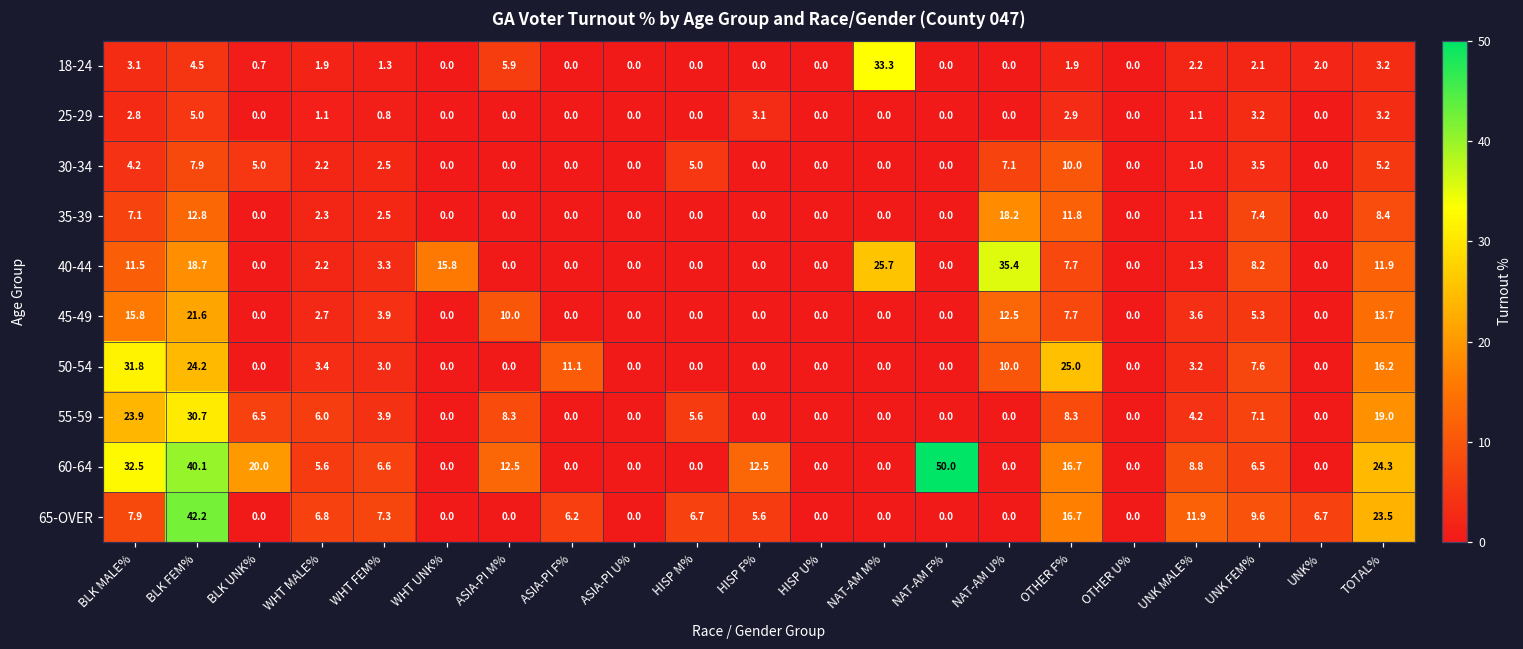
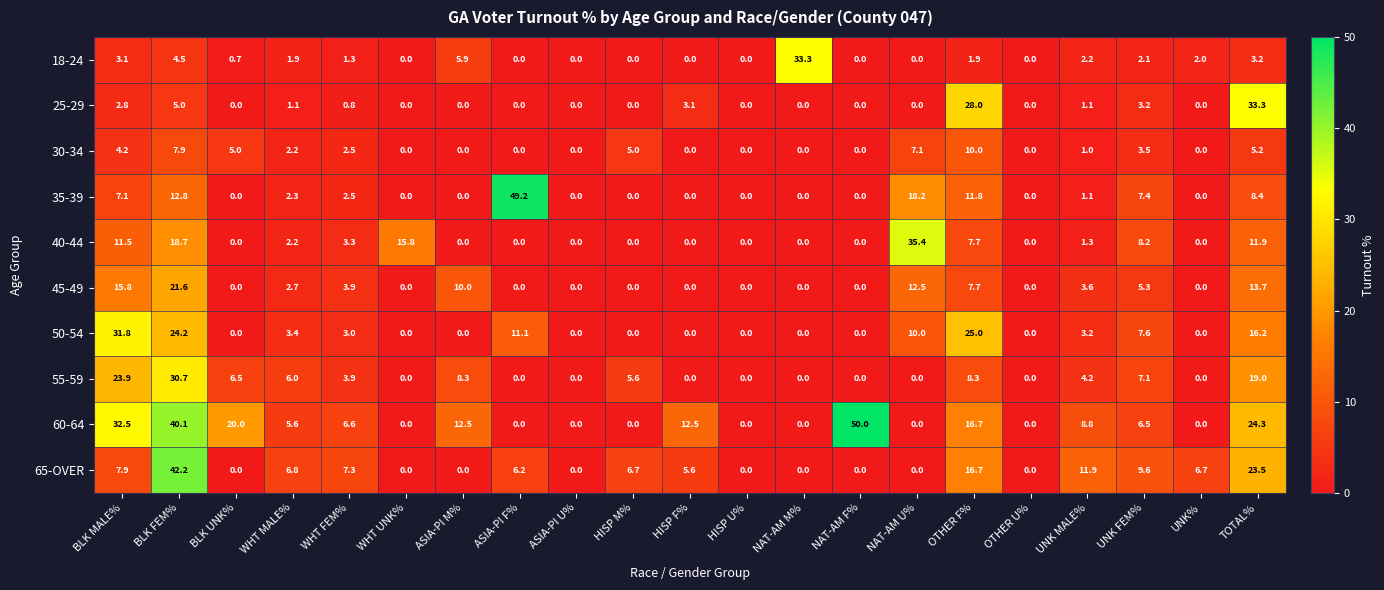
25-29, OTHER F%: 2.9 -> 28.0
25-29, TOTAL%: 3.2 -> 33.3
35-39, ASIA-PI F%: 0.0 -> 49.2
40-44, NAT-AM M%: 25.7 -> 0.0
